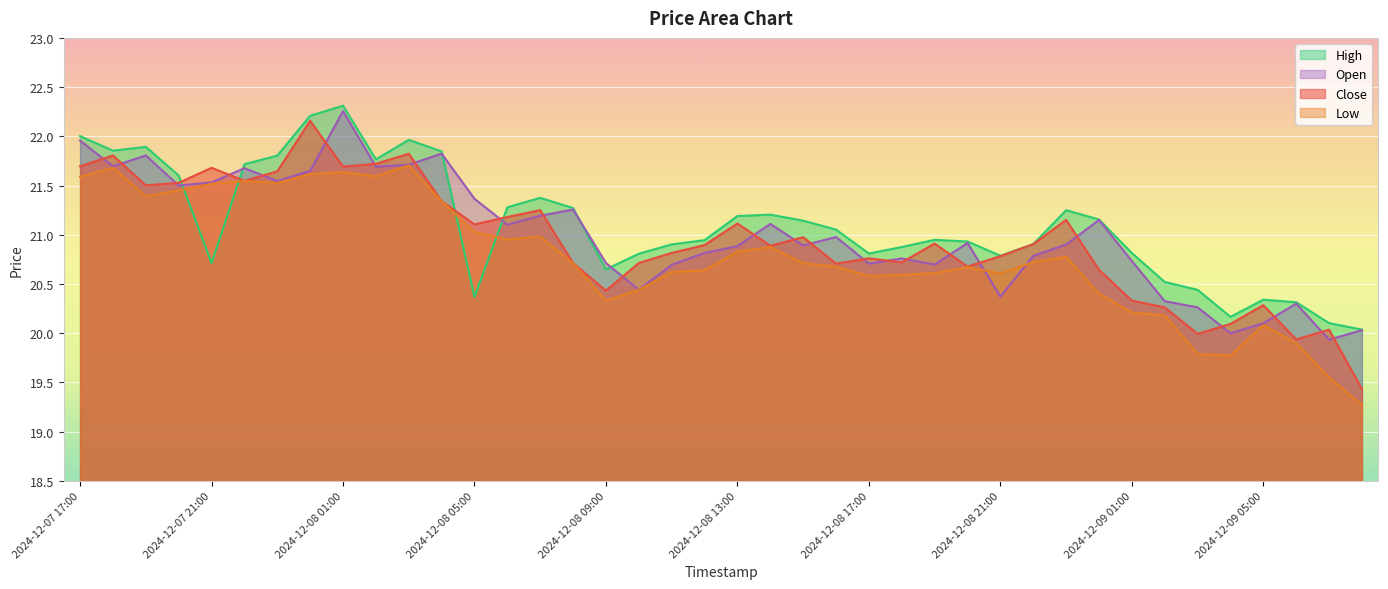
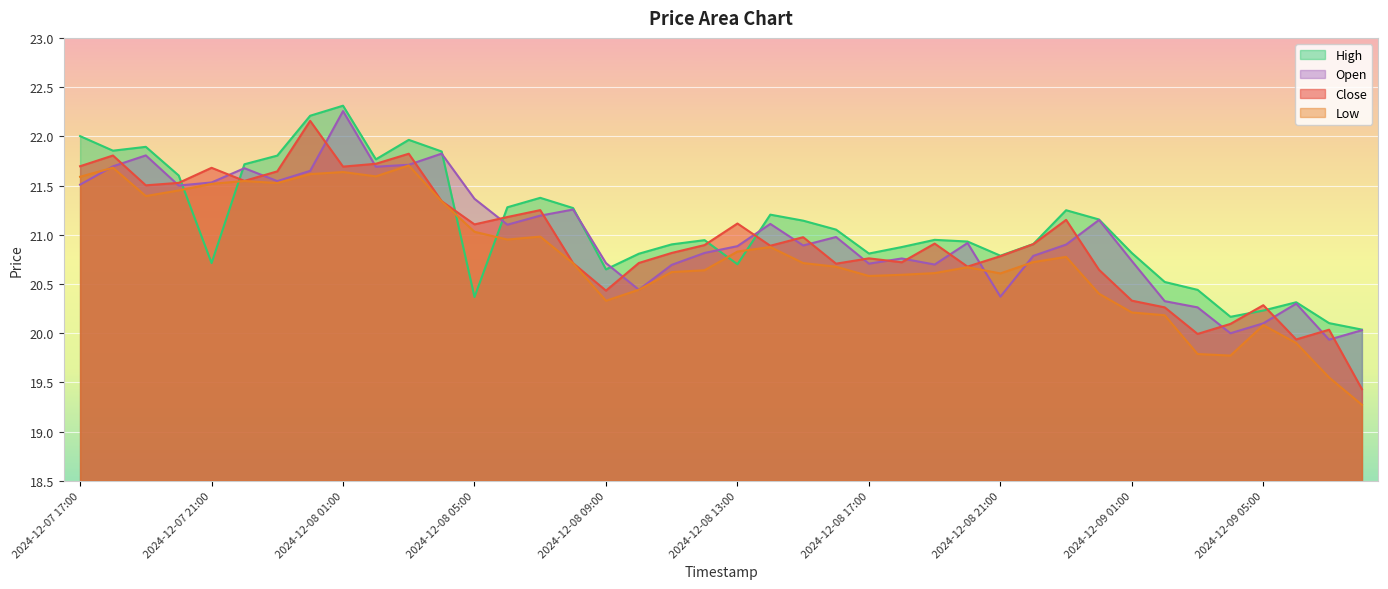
Open, 2024-12-07 17:00: 22.0 -> 21.5
High, 2024-12-08 13:00: 21.2 -> 20.7
High, 2024-12-09 05:00: 20.3 -> 20.2
